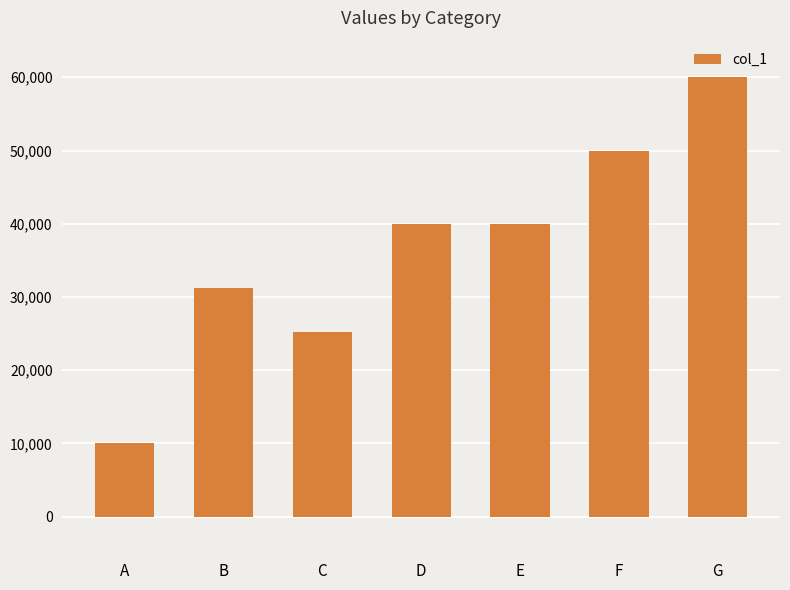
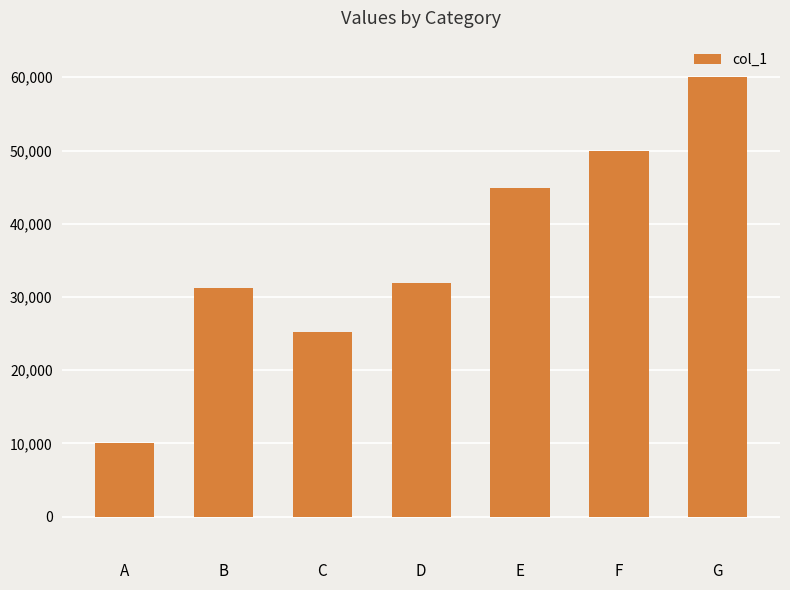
D: 40,000 -> 32,000
E: 40,000 -> 45,000
